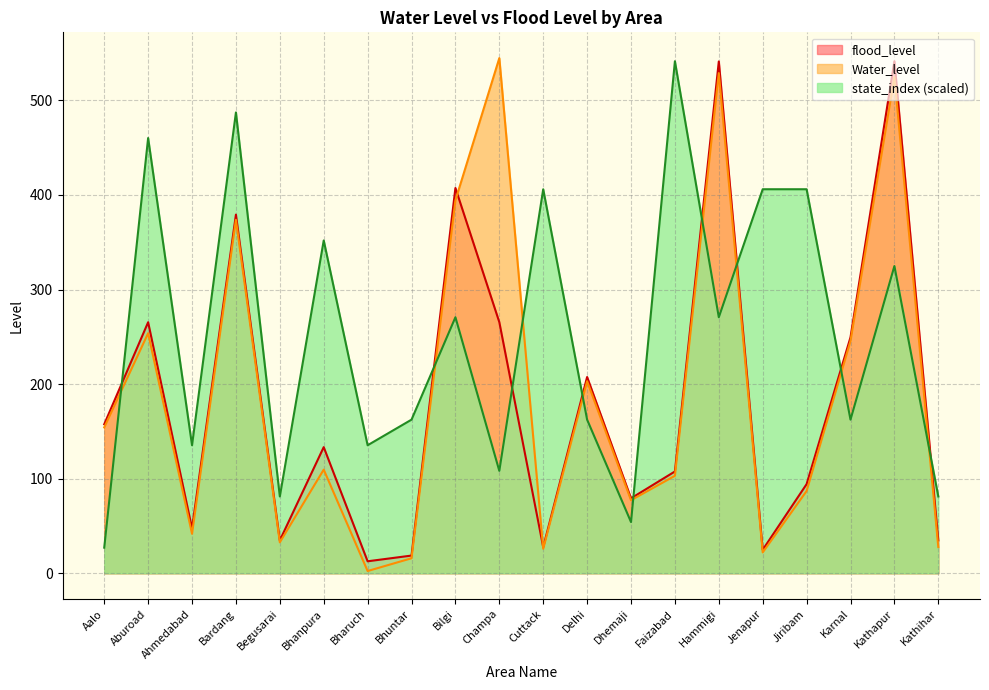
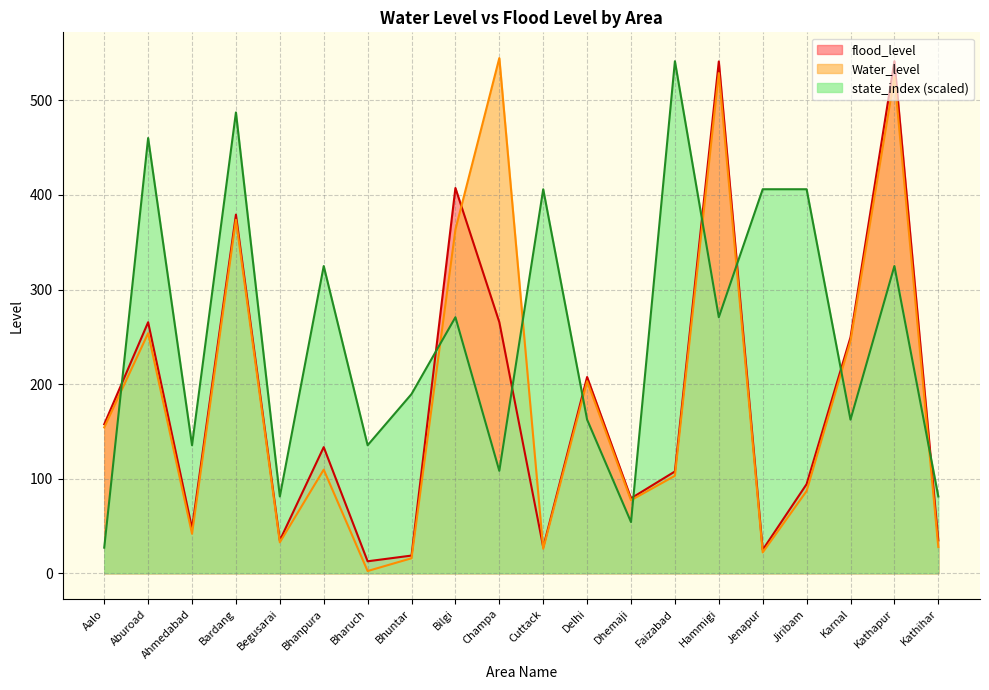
state_index (scaled), Bhanpura: 350 -> 320
state_index (scaled), Bhuntar: 160 -> 190
Water_level, Bilgi: 390 -> 360
